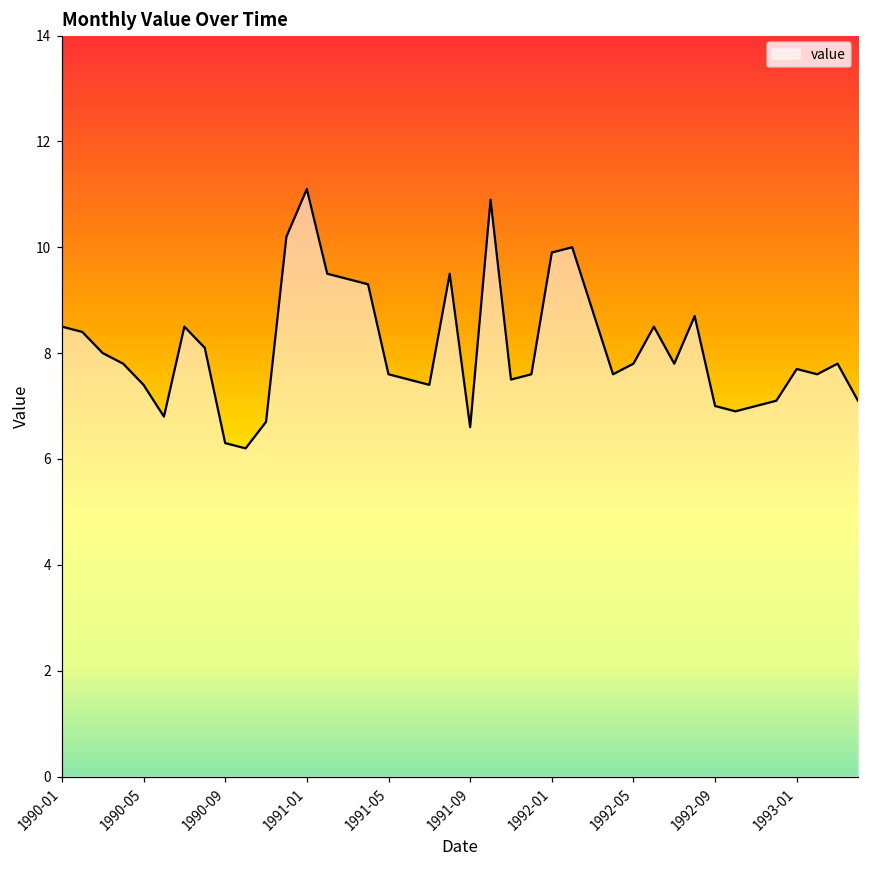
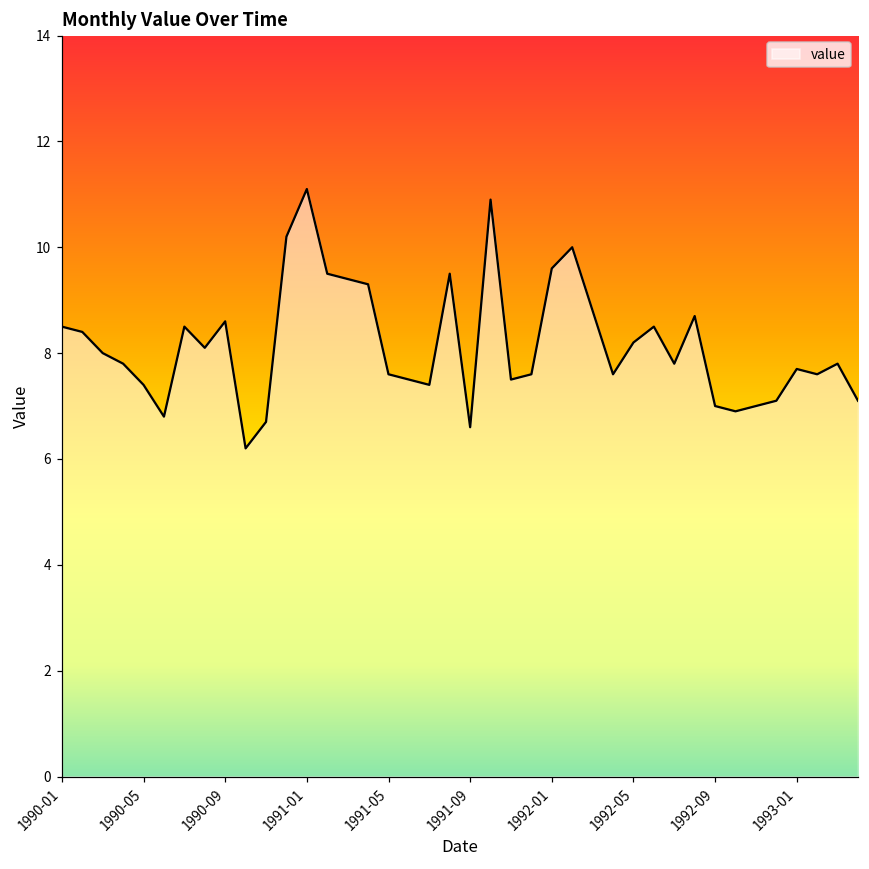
1990-09: 6.3 -> 8.6
1992-01: 9.9 -> 9.6
1992-05: 7.8 -> 8.2
